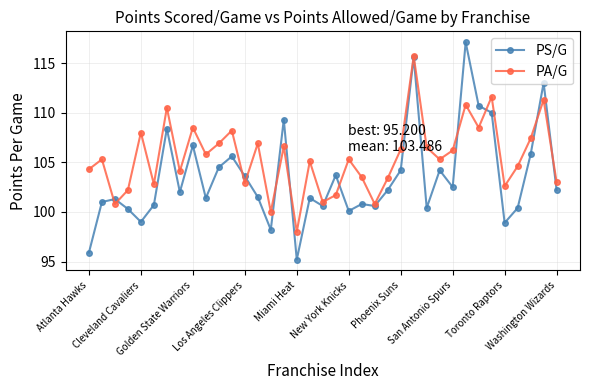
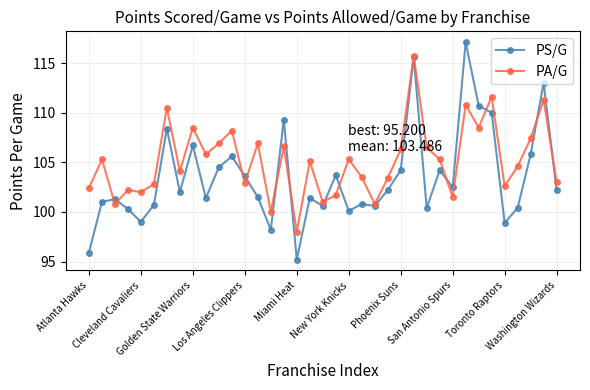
PA/G, Atlanta Hawks: 104 -> 102
PA/G, Cleveland Cavaliers: 108 -> 102
PA/G, San Antonio Spurs: 106 -> 102
